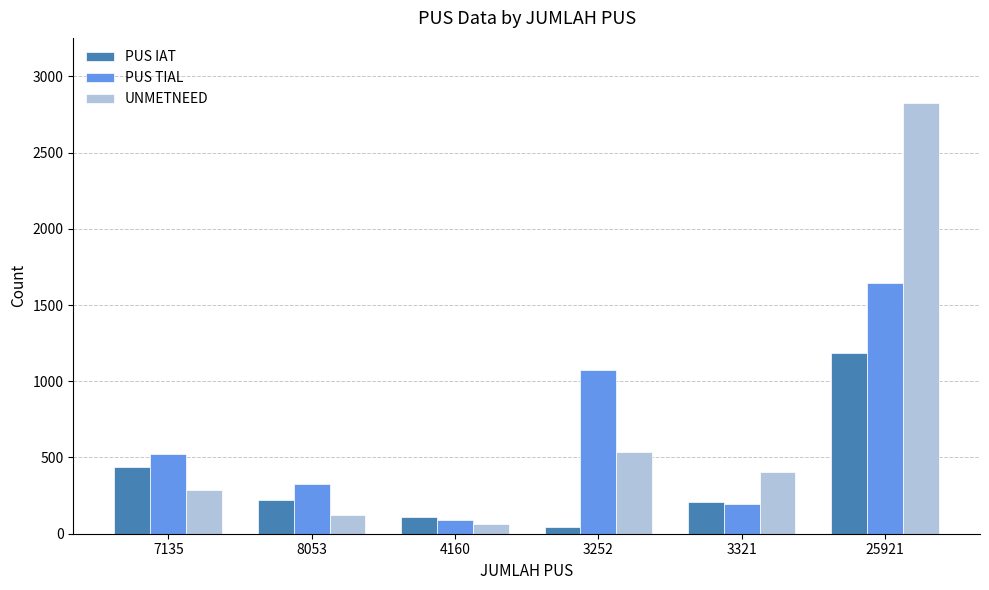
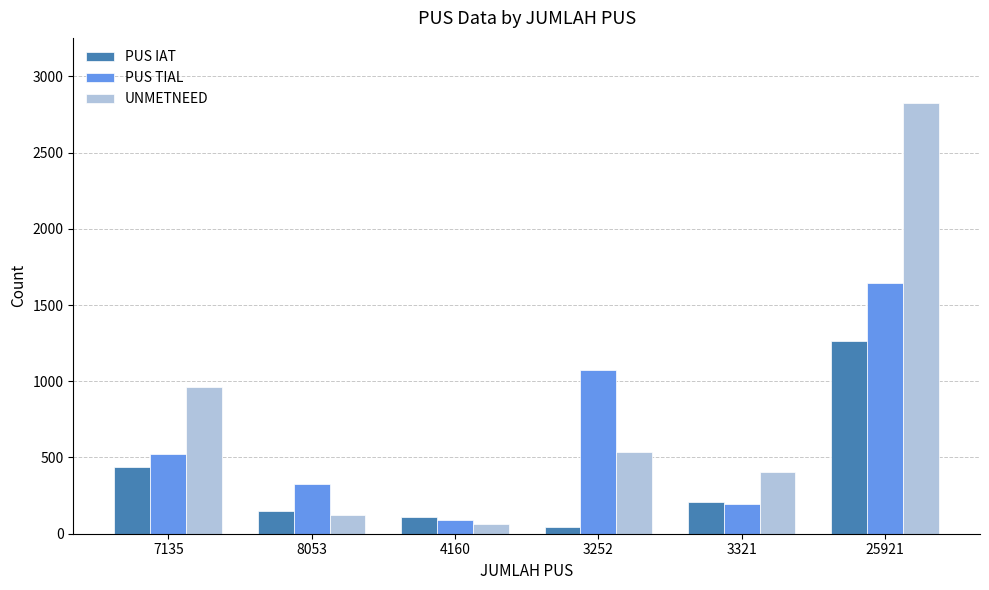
UNMETNEED, 7135: 290 -> 960
PUS IAT, 8053: 220 -> 150
PUS IAT, 25921: 1180 -> 1270
